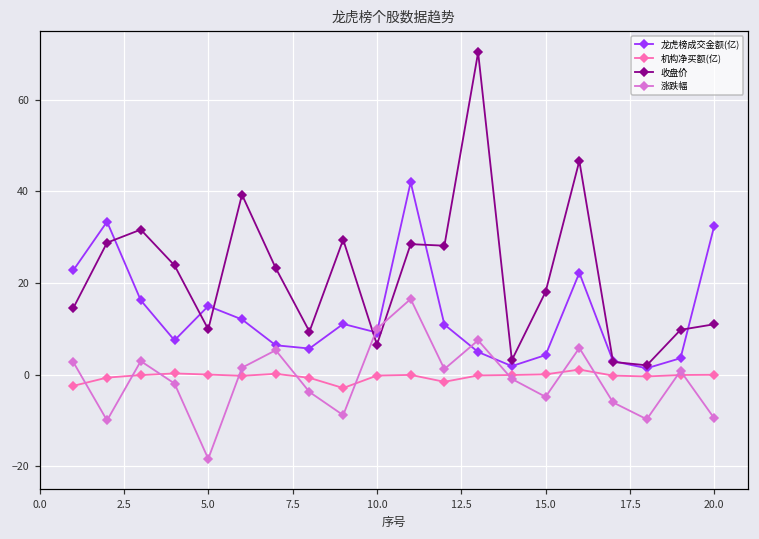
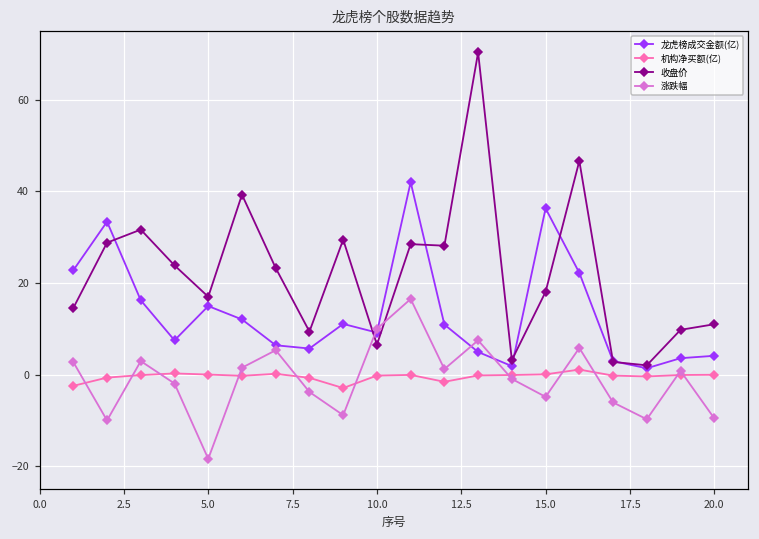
收盘价, 5.0: 10 -> 17
龙虎榜成交金额(亿), 15.0: 4 -> 36
龙虎榜成交金额(亿), 20.0: 33 -> 4
